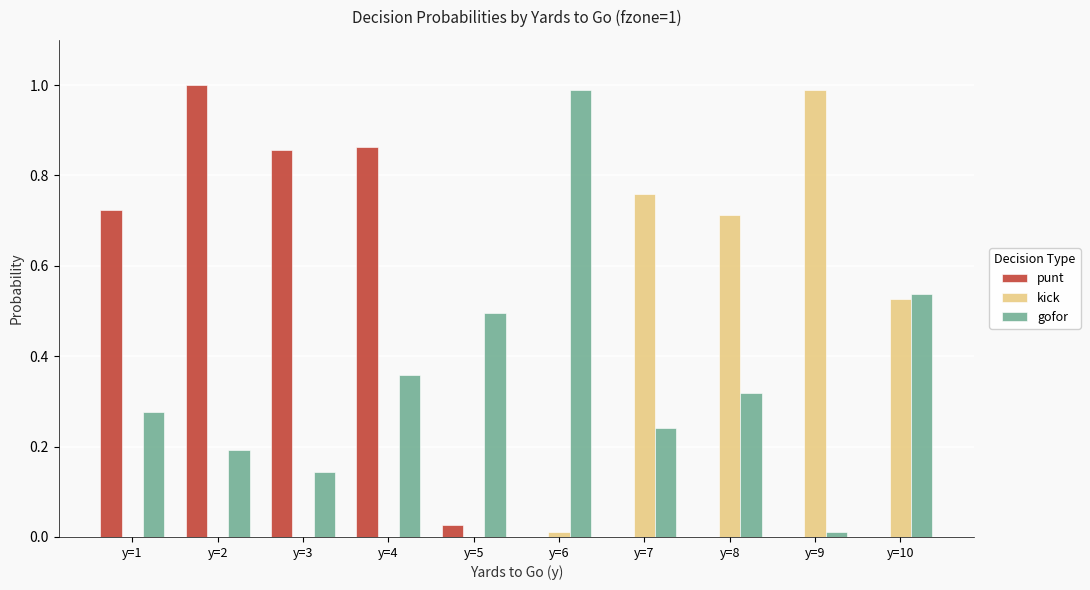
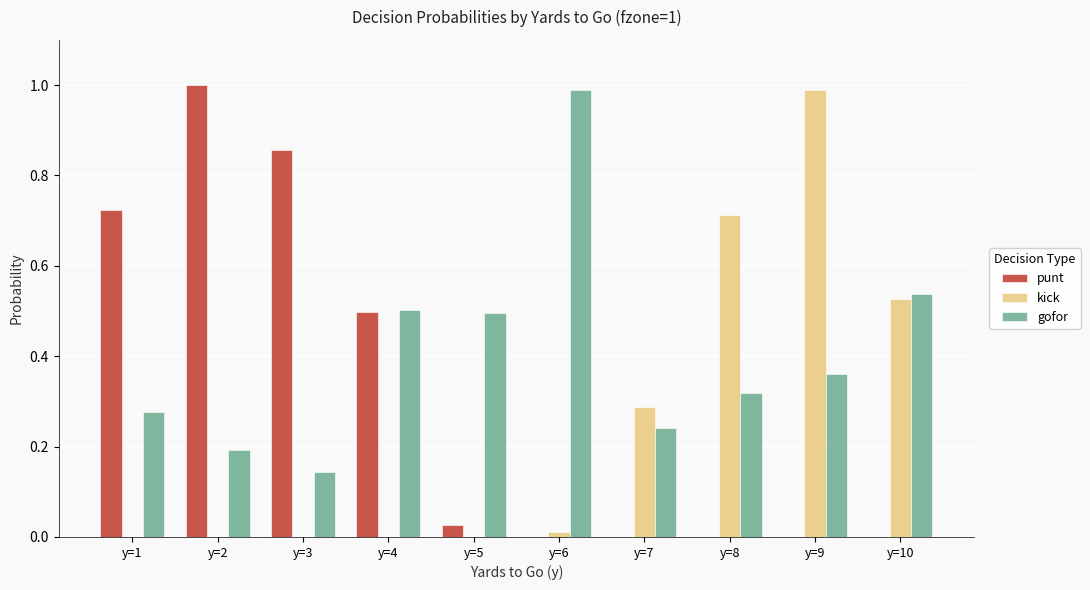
punt, y=4: 0.86 -> 0.50
gofor, y=4: 0.36 -> 0.50
kick, y=7: 0.76 -> 0.29
gofor, y=9: 0.01 -> 0.36
